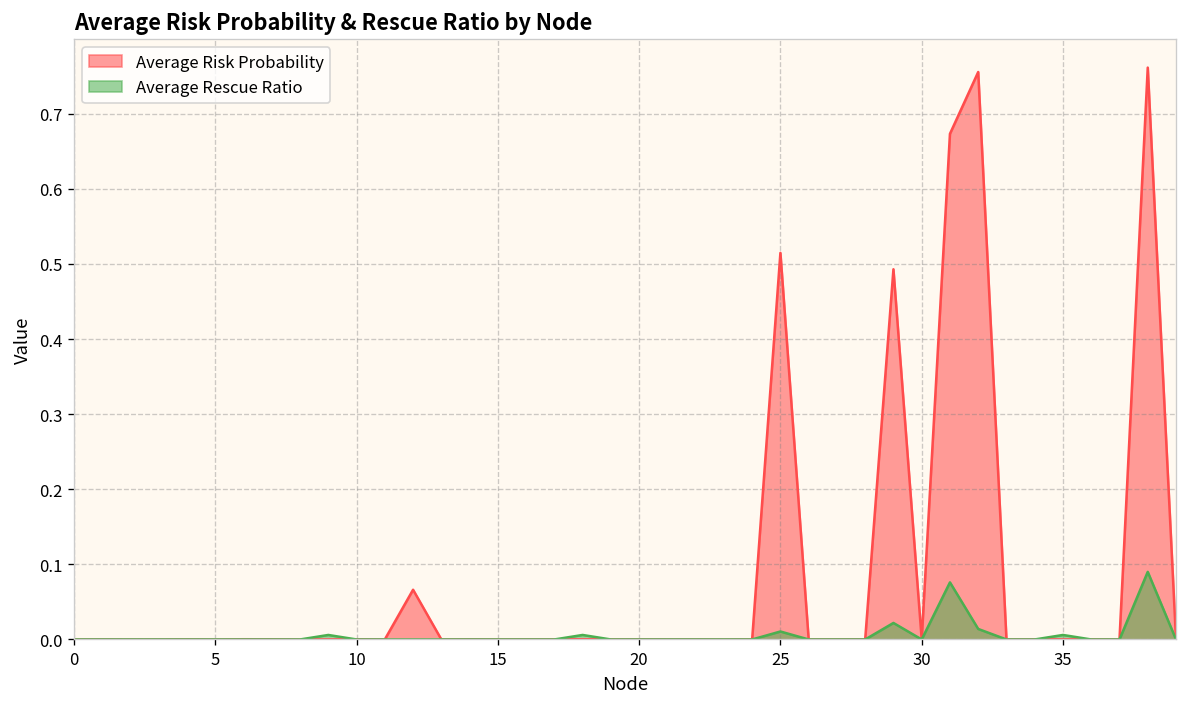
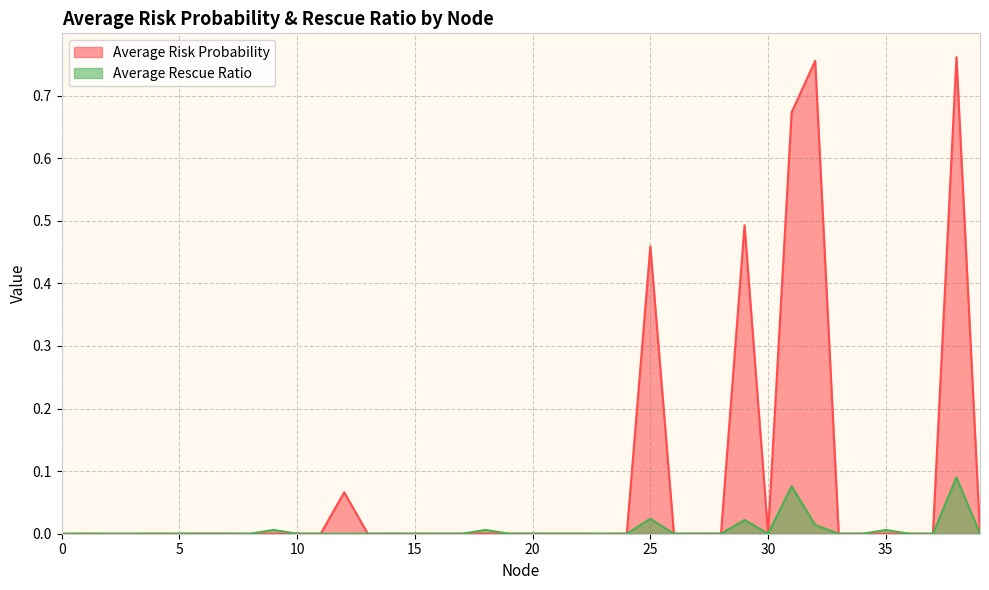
Average Risk Probability, 25: 0.51 -> 0.46
Average Rescue Ratio, 25: 0.01 -> 0.02
